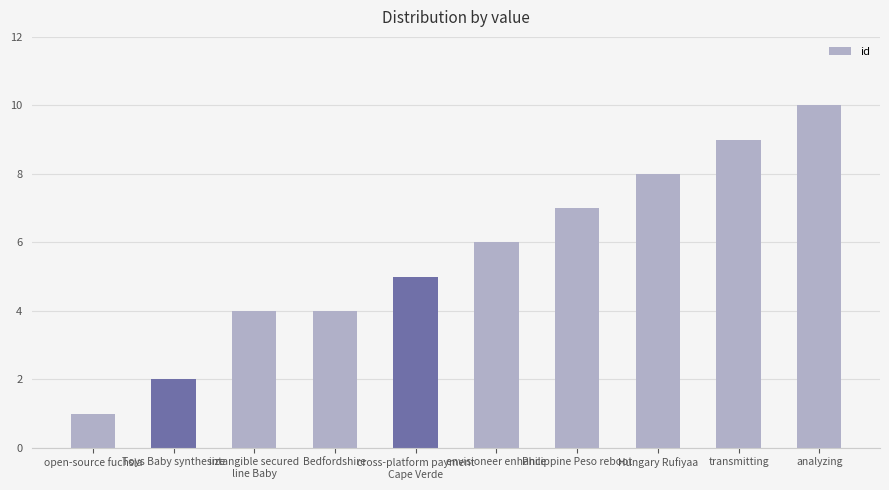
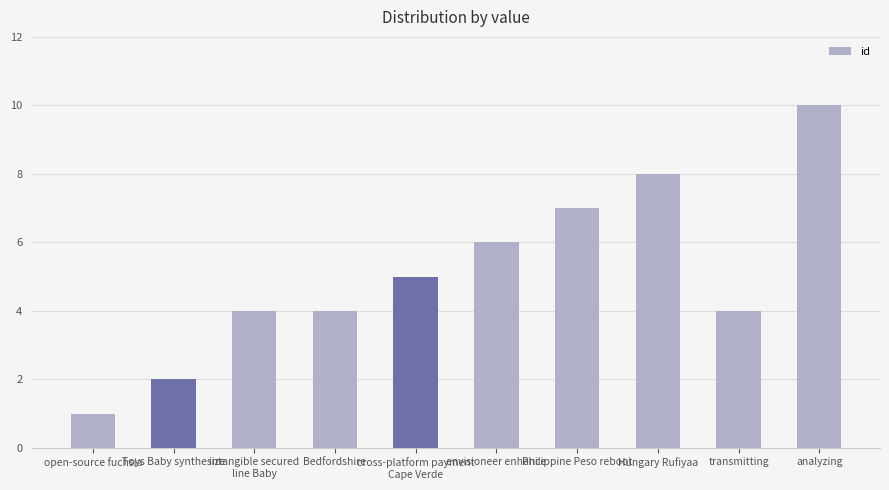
transmitting: 9 -> 4
